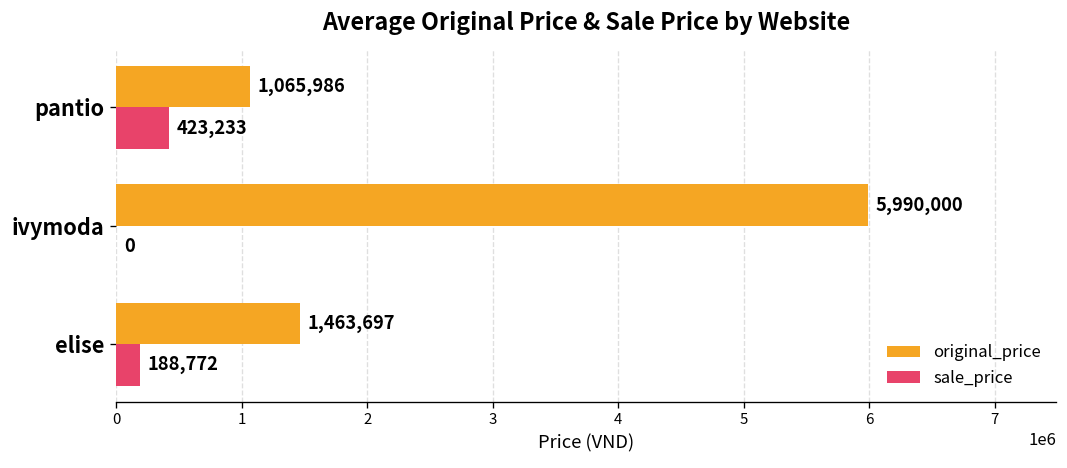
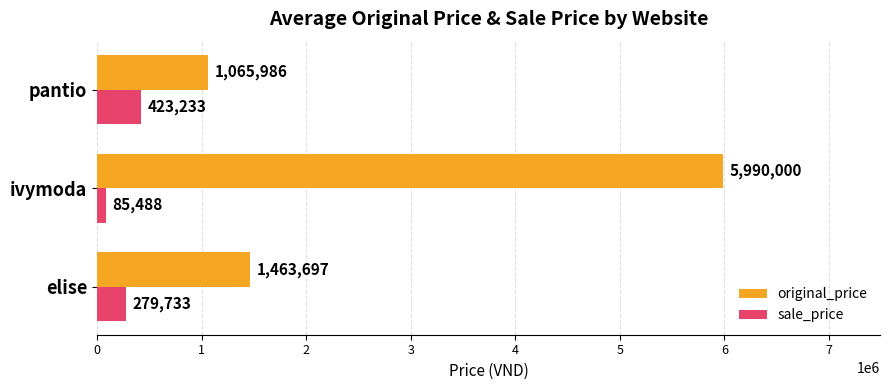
sale_price, ivymoda: 0 -> 85,488
sale_price, elise: 188,772 -> 279,733
